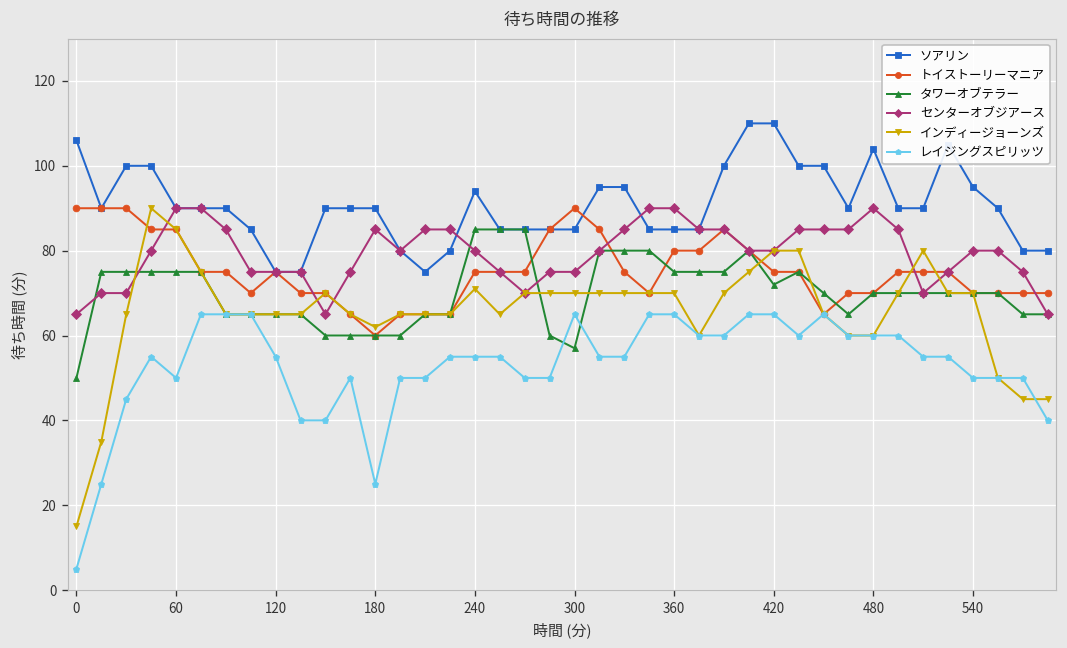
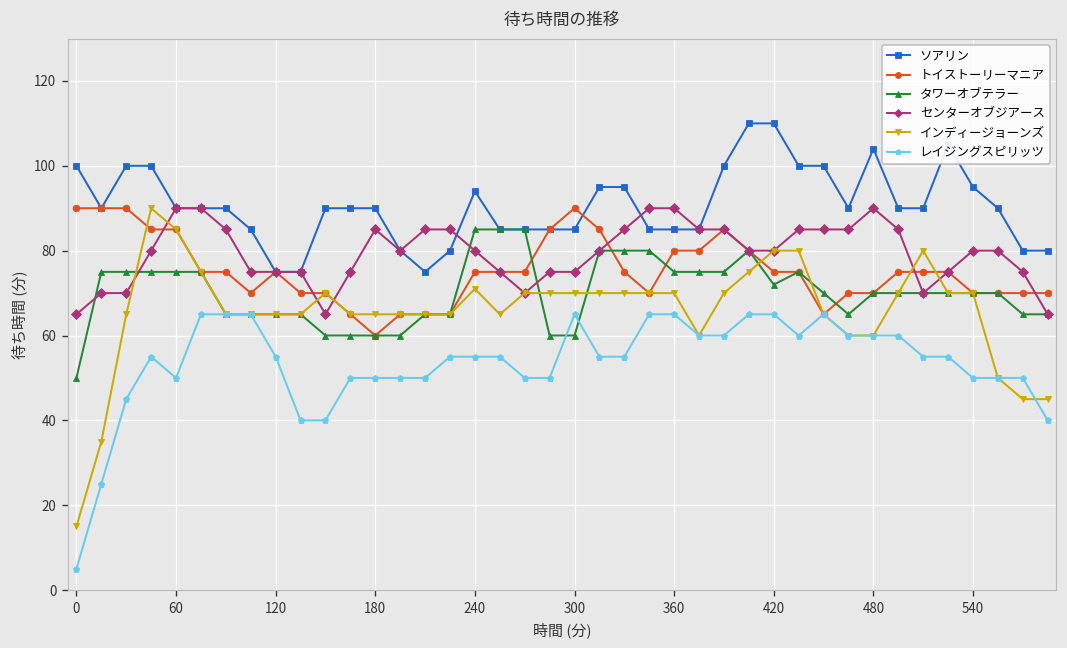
ソアリン, 0: 106 -> 100
インディージョーンズ, 180: 62 -> 65
レイジングスピリッツ, 180: 25 -> 50
タワーオブテラー, 300: 57 -> 60
